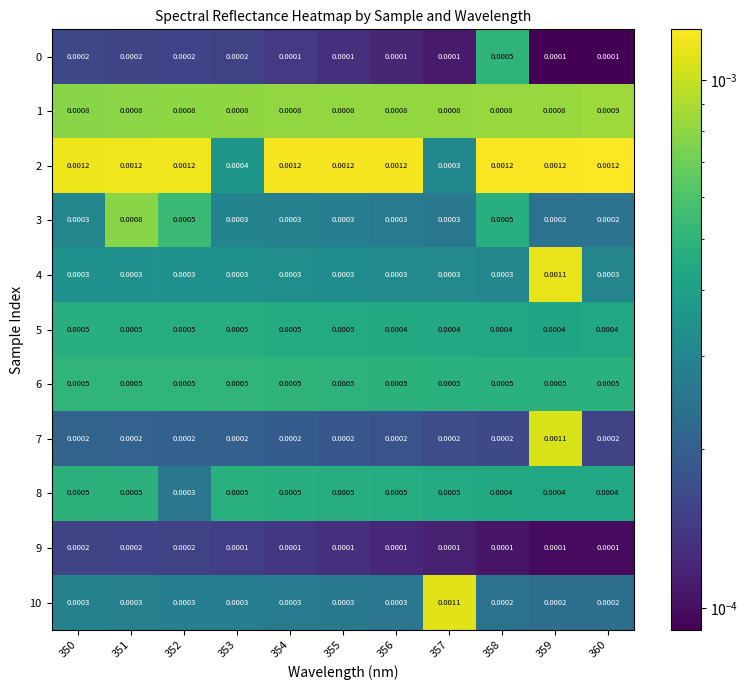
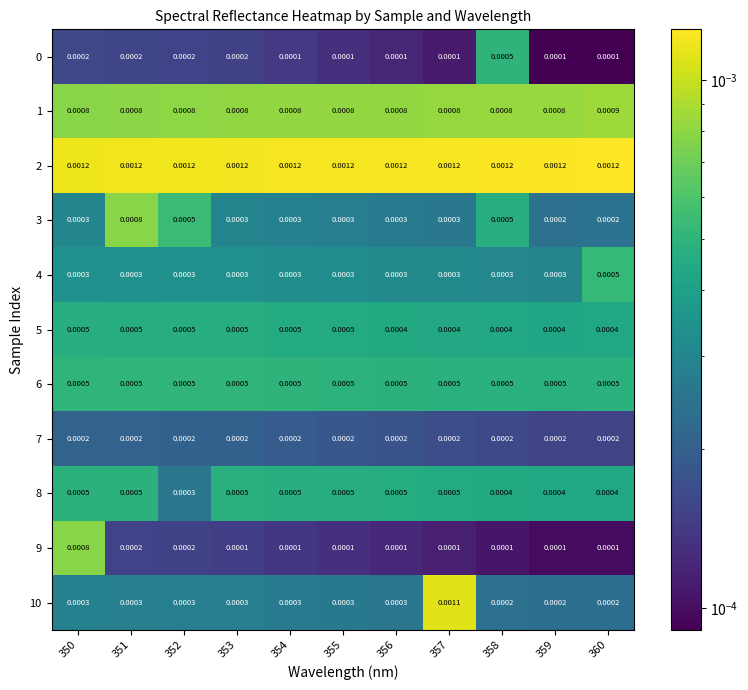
2, 353: 0.0004 -> 0.0012
2, 357: 0.0003 -> 0.0012
4, 359: 0.0011 -> 0.0003
4, 360: 0.0003 -> 0.0005
7, 359: 0.0011 -> 0.0002
9, 350: 0.0002 -> 0.0008
